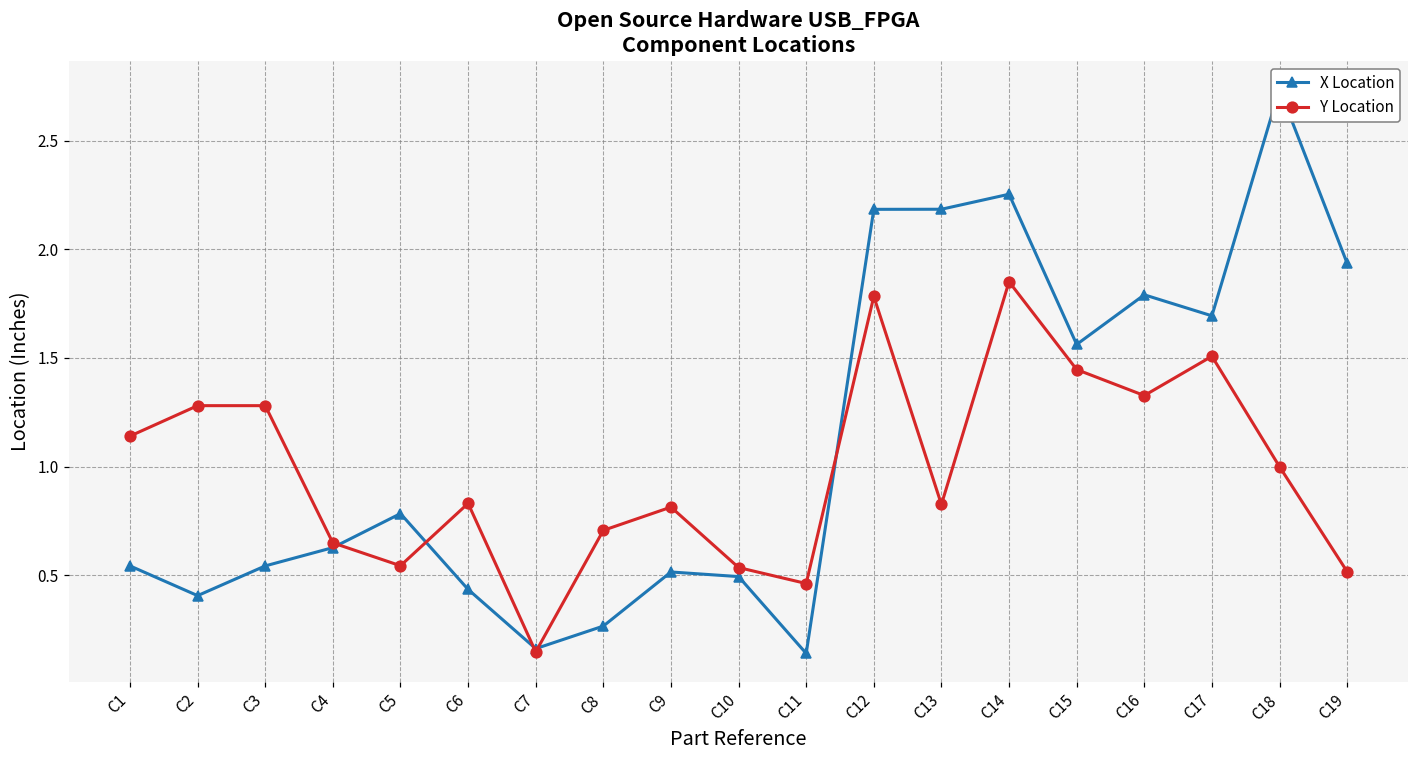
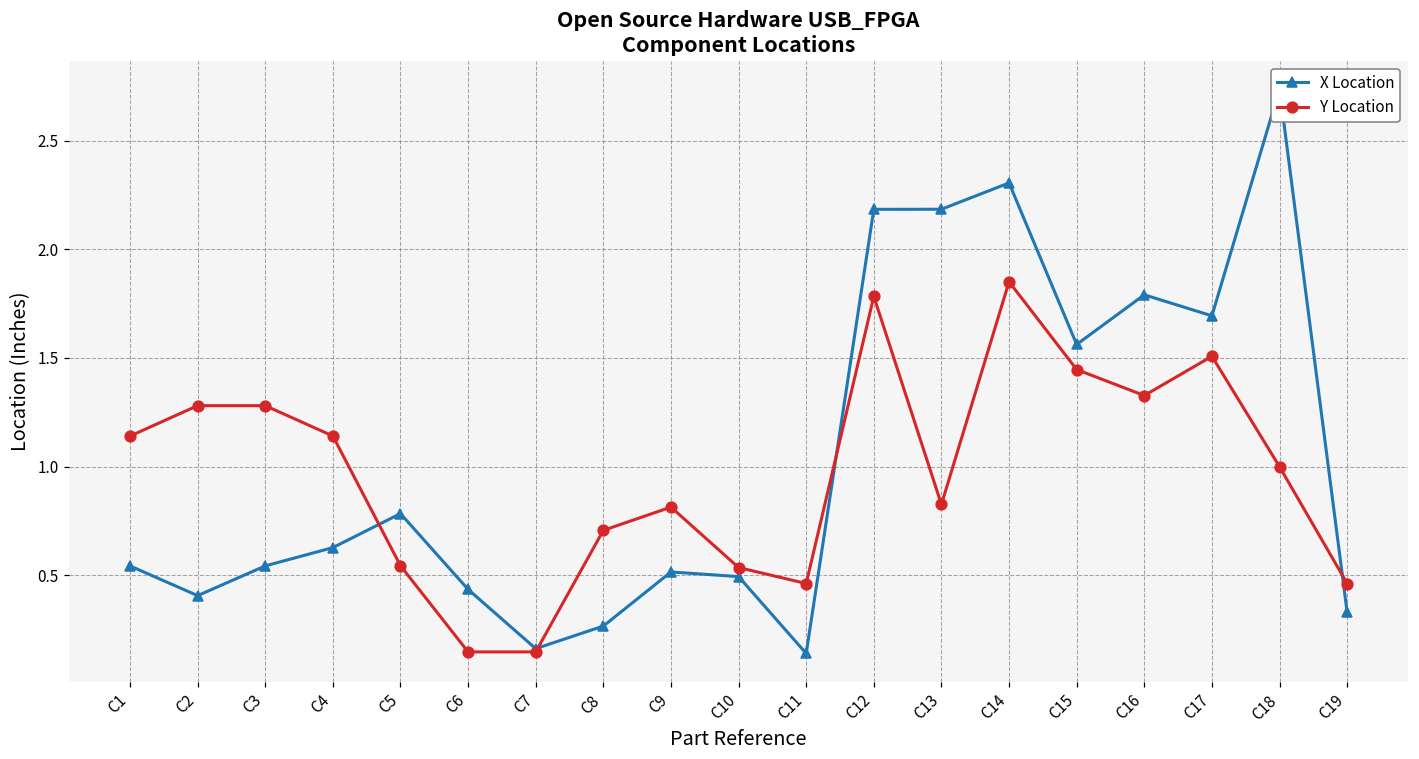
Y Location, C4: 0.65 -> 1.14
Y Location, C6: 0.83 -> 0.15
X Location, C14: 2.25 -> 2.31
X Location, C19: 1.94 -> 0.33
Y Location, C19: 0.52 -> 0.46
